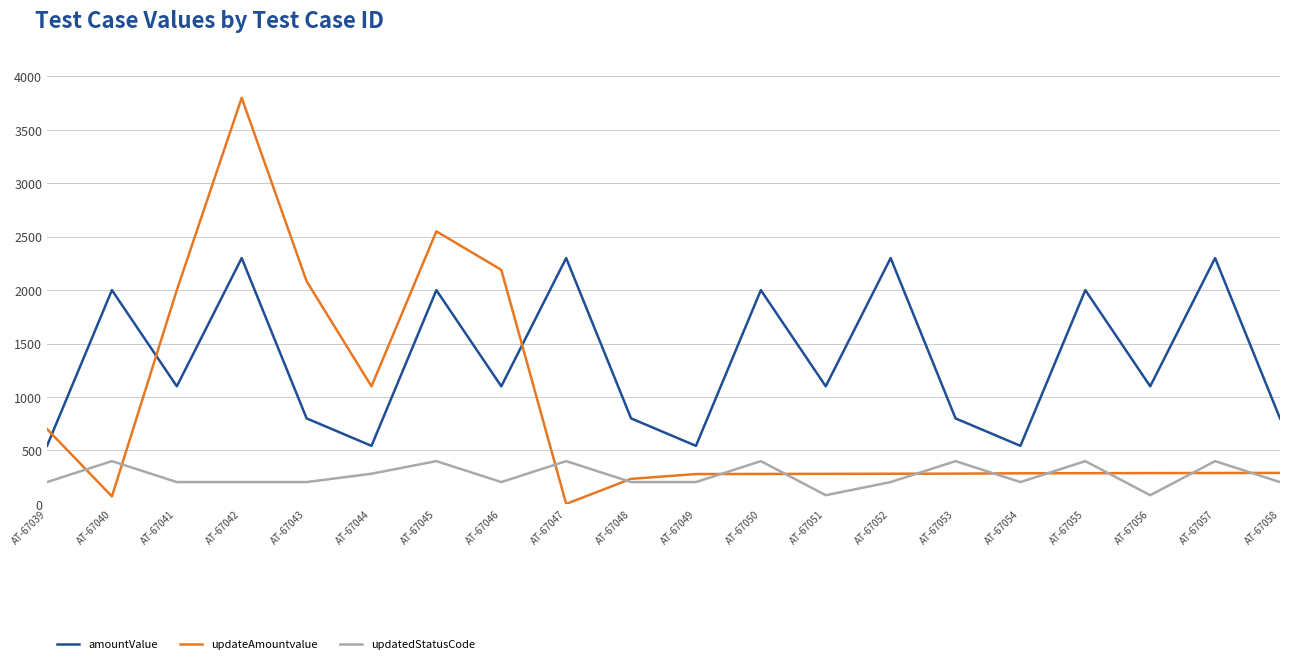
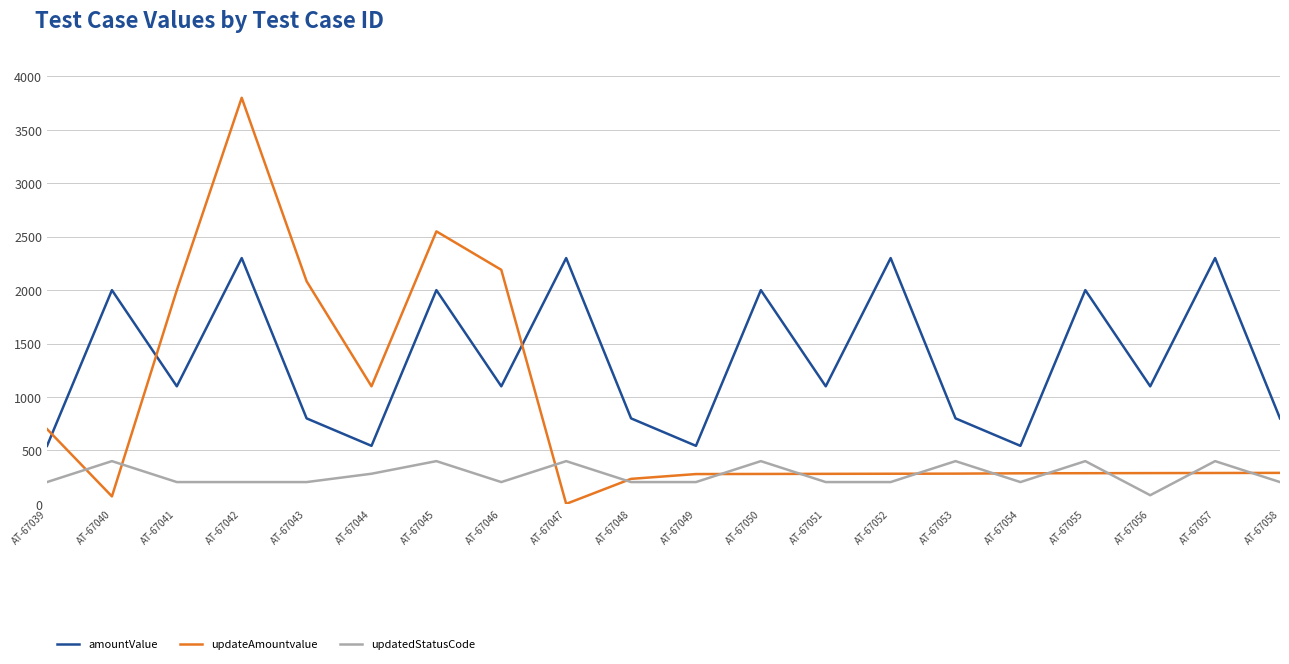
updatedStatusCode, AT-67051: 80 -> 200
